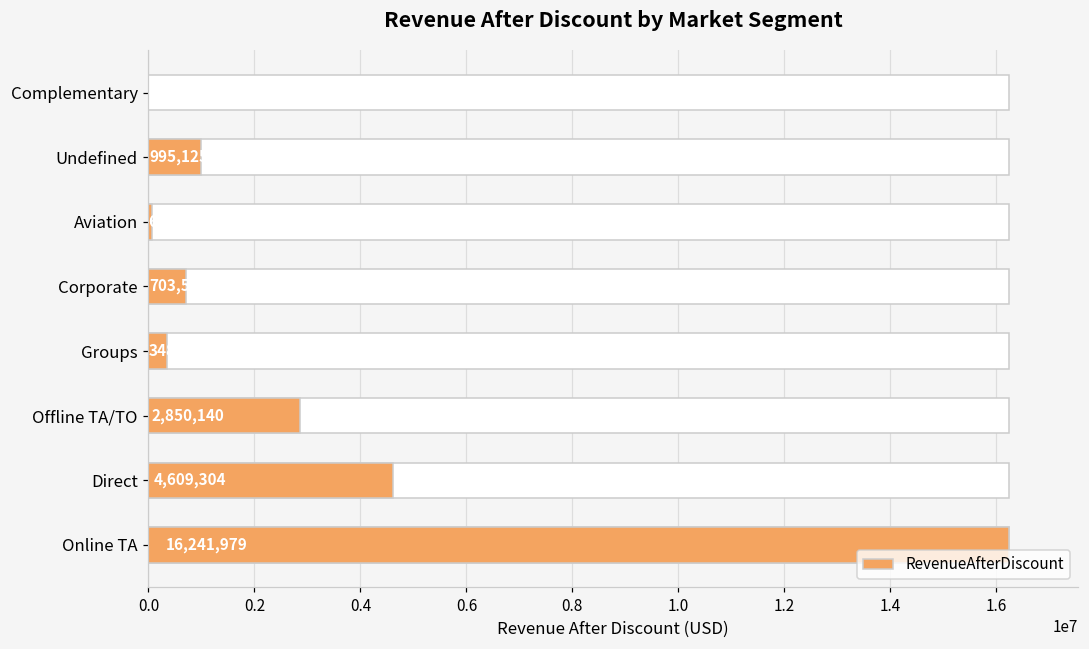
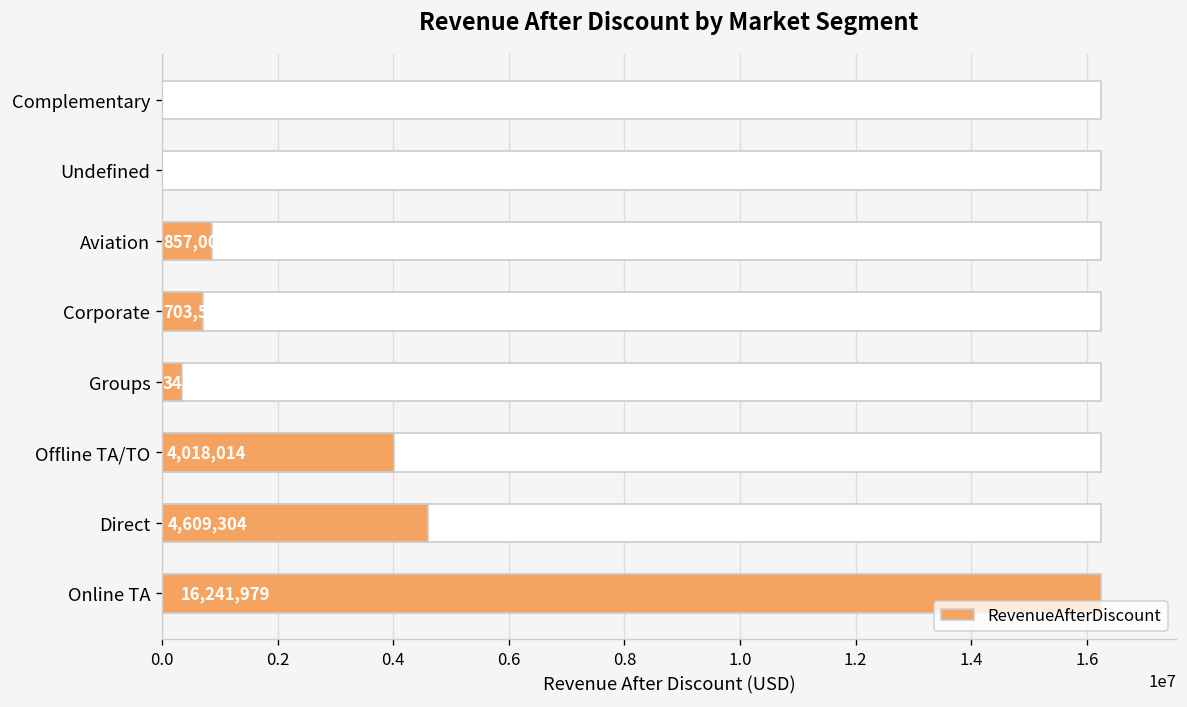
RevenueAfterDiscount, Undefined: 1000000 -> 0
RevenueAfterDiscount, Aviation: 100000 -> 900000
RevenueAfterDiscount, Offline TA/TO: 2,850,140 -> 4,018,014
